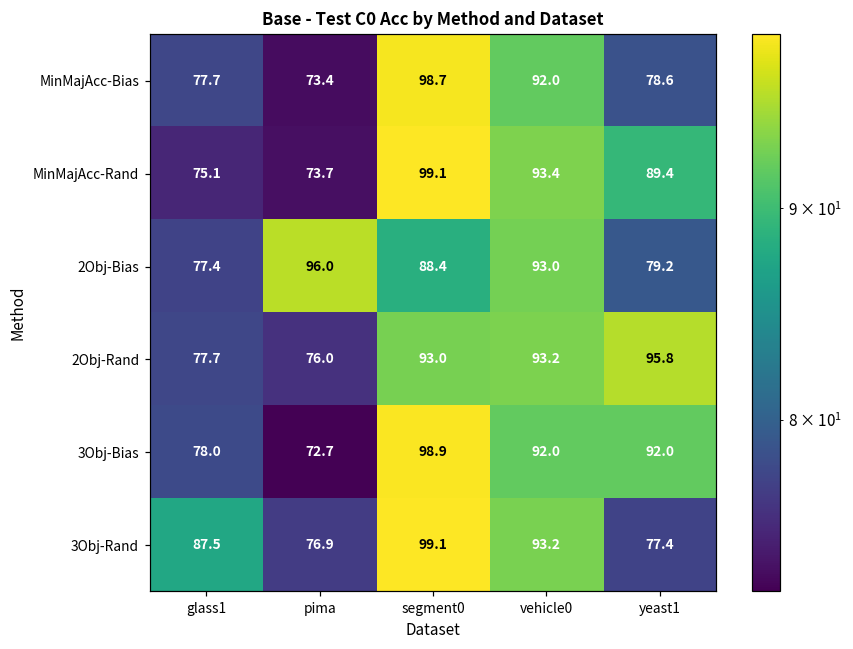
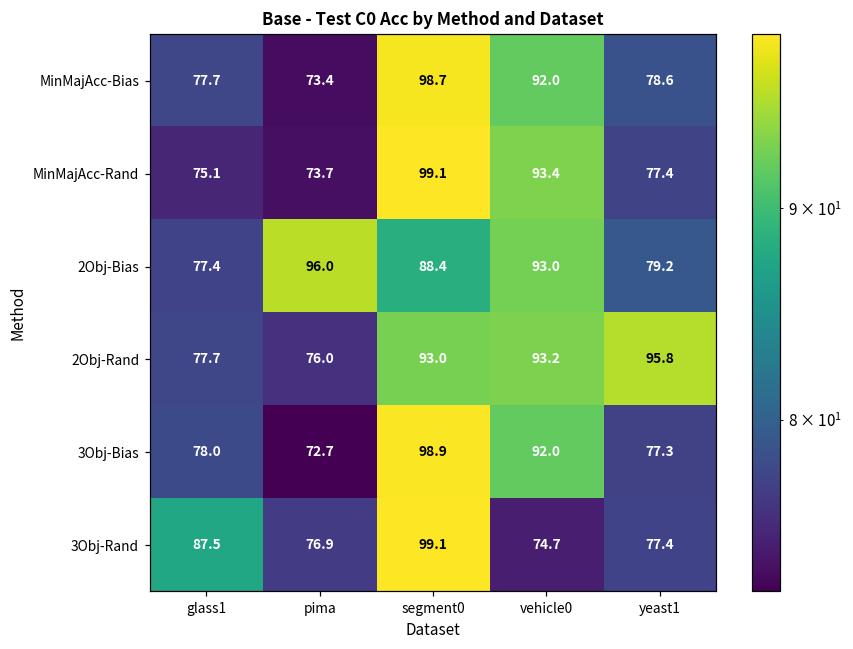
MinMajAcc-Rand, yeast1: 89.4 -> 77.4
3Obj-Bias, yeast1: 92.0 -> 77.3
3Obj-Rand, vehicle0: 93.2 -> 74.7
